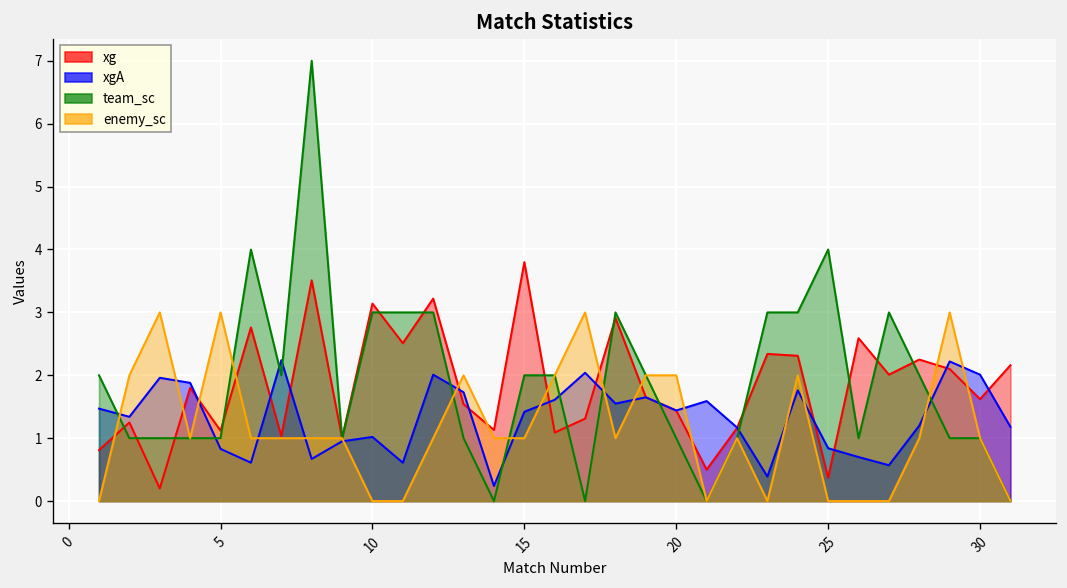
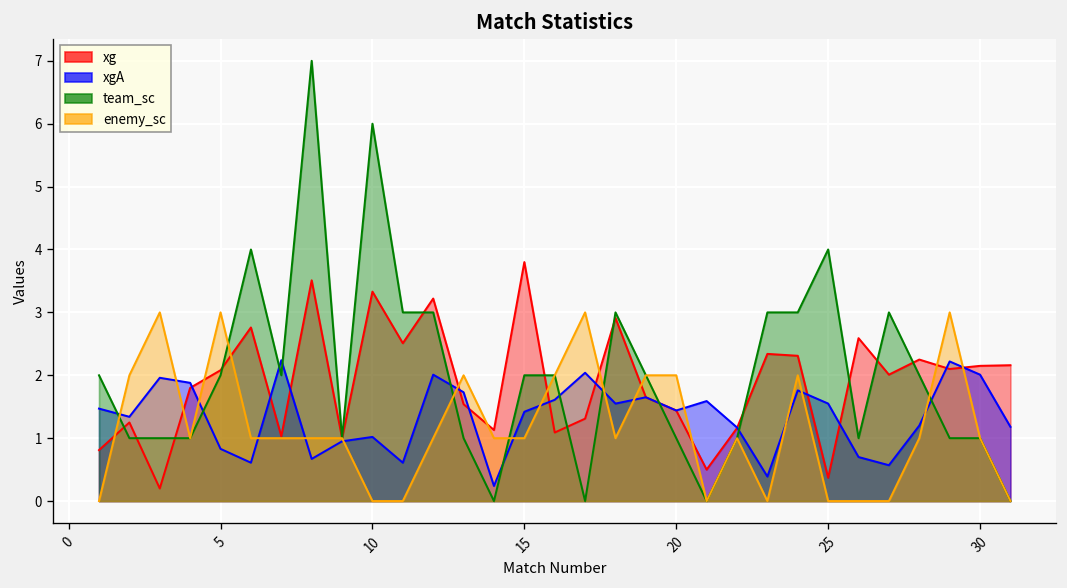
xg, 5: 1.1 -> 2.1
team_sc, 5: 1 -> 2
xg, 10: 3.1 -> 3.3
team_sc, 10: 3 -> 6
xgA, 25: 0.8 -> 1.6
xg, 30: 1.6 -> 2.2
